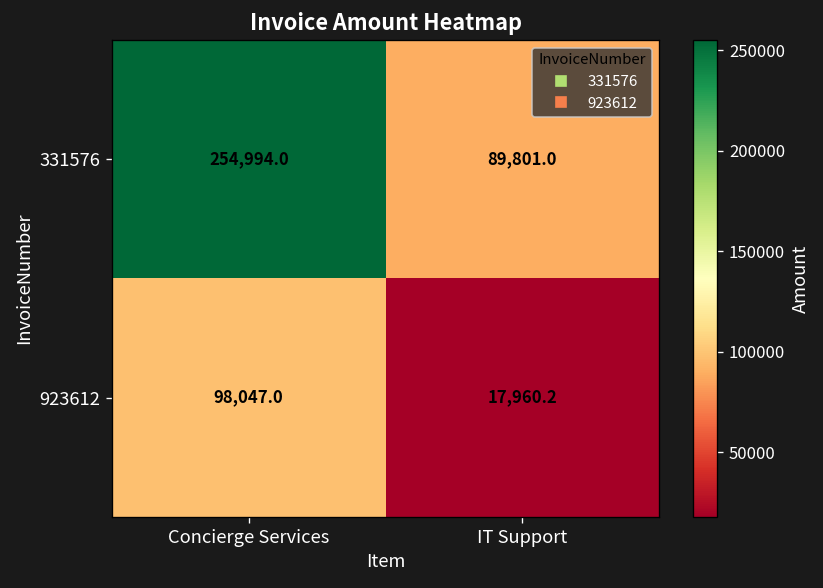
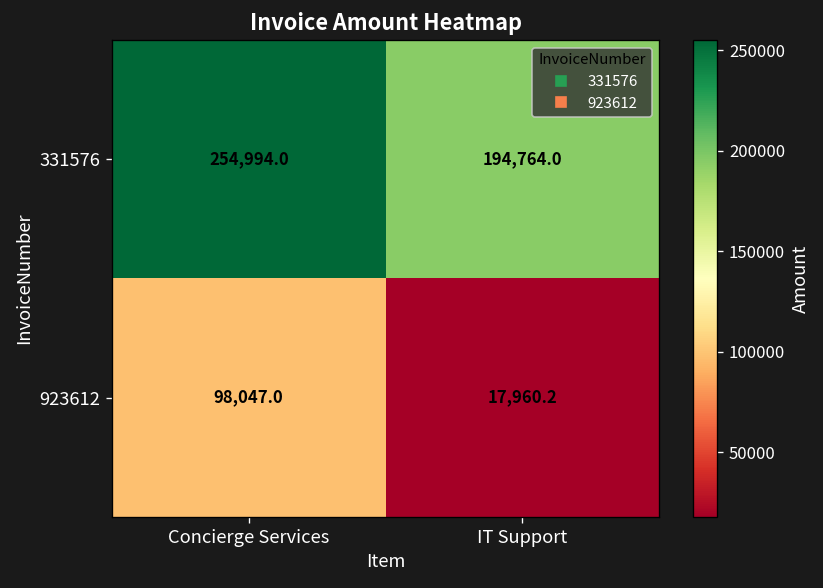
331576, IT Support: 89,801.0 -> 194,764.0
